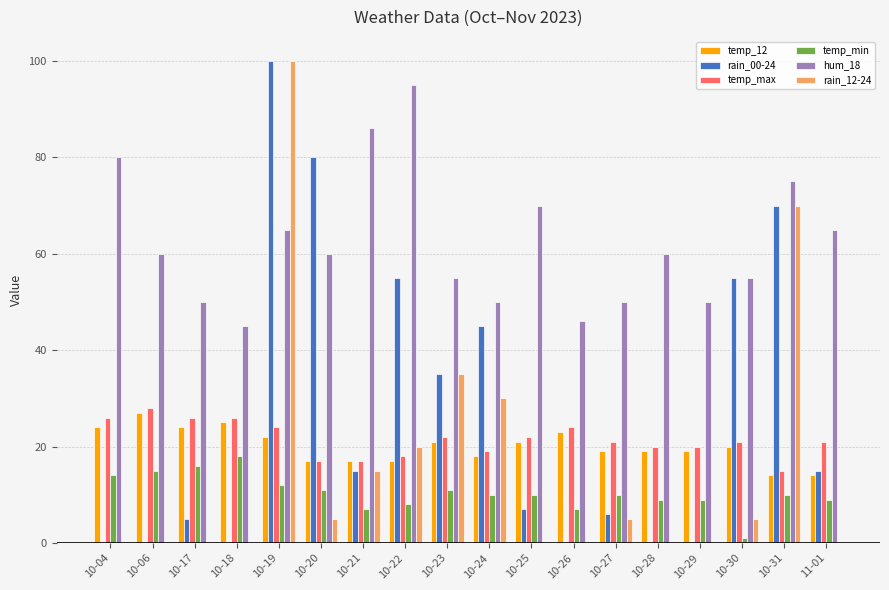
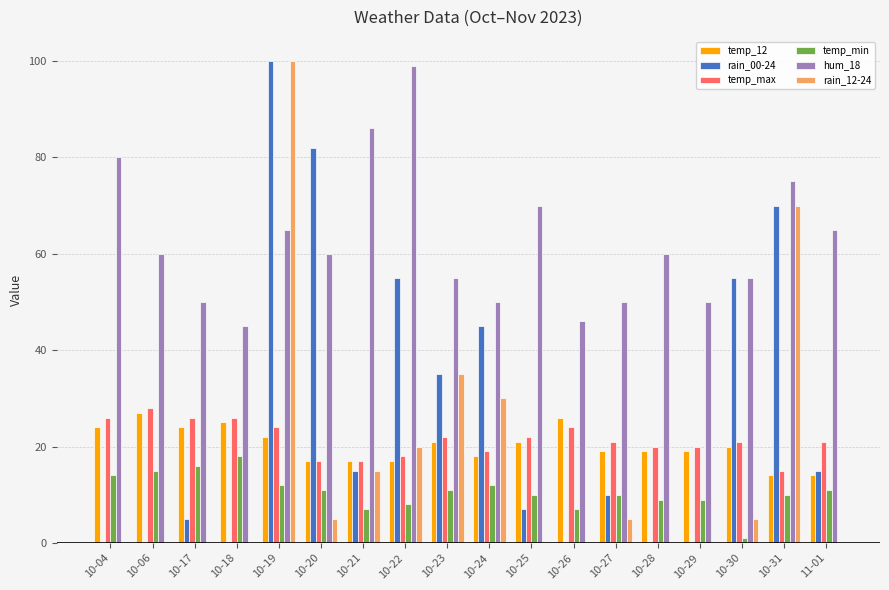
rain_00-24, 10-20: 80 -> 82
hum_18, 10-22: 95 -> 99
temp_min, 10-24: 10 -> 12
temp_12, 10-26: 23 -> 26
rain_00-24, 10-27: 6 -> 10
temp_min, 11-01: 9 -> 11
